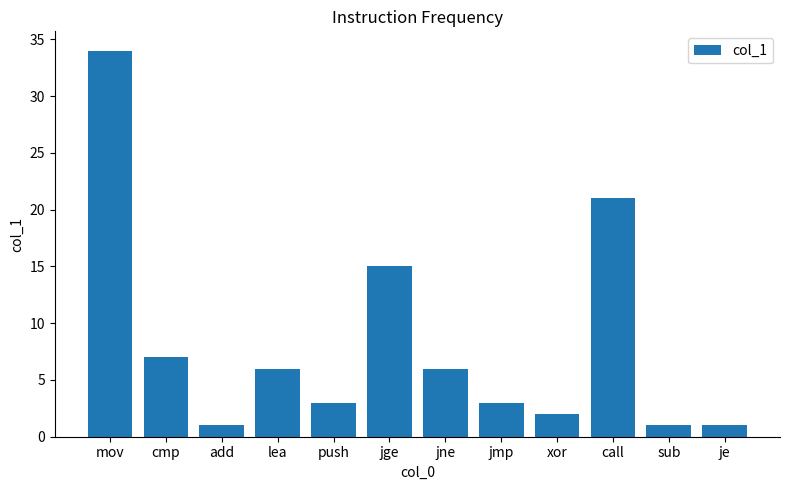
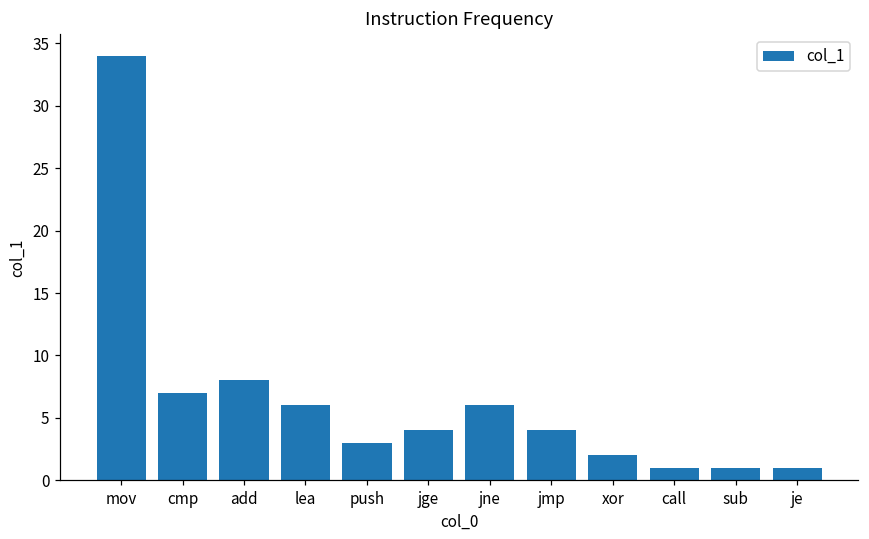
add: 1 -> 8
jge: 15 -> 4
jmp: 3 -> 4
call: 21 -> 1
